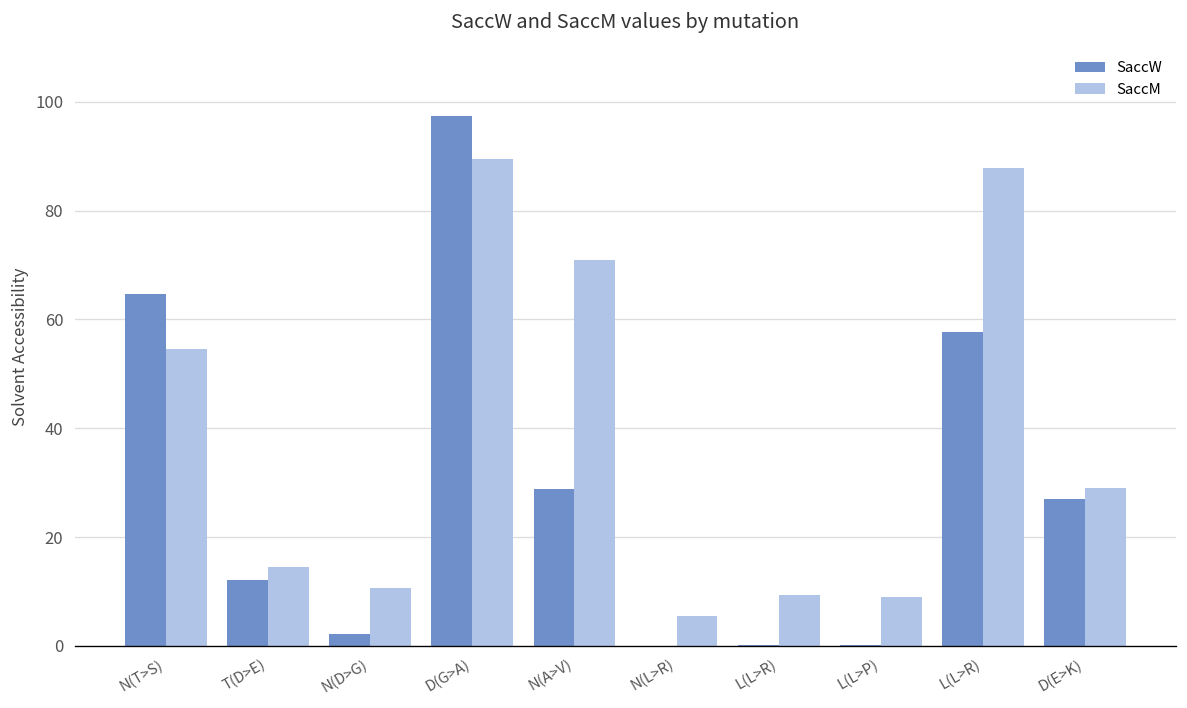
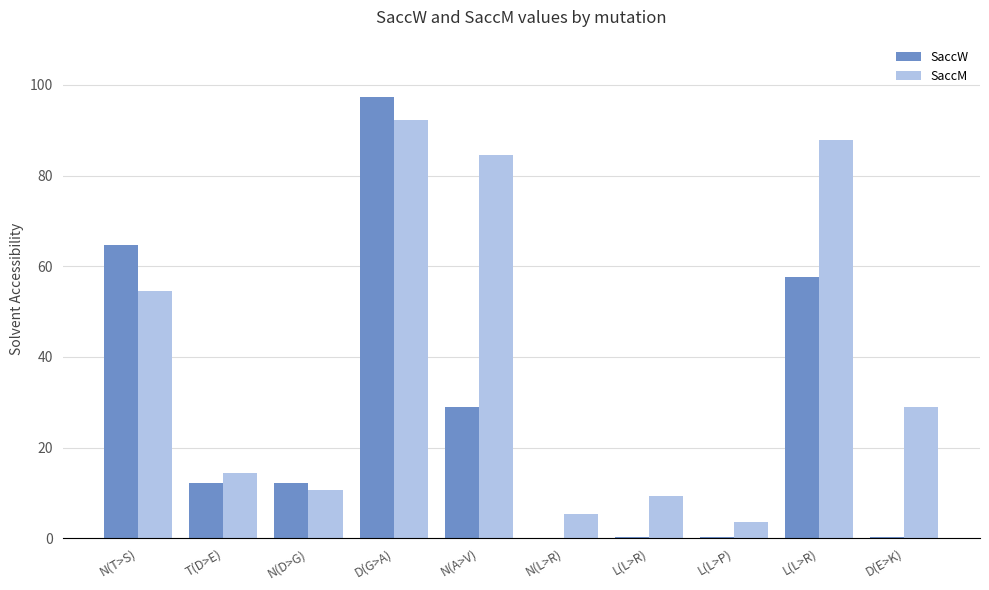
SaccW, N(D>G): 2 -> 12
SaccM, D(G>A): 90 -> 92
SaccM, N(A>V): 71 -> 85
SaccM, L(L>P): 9 -> 4
SaccW, D(E>K): 27 -> 0
